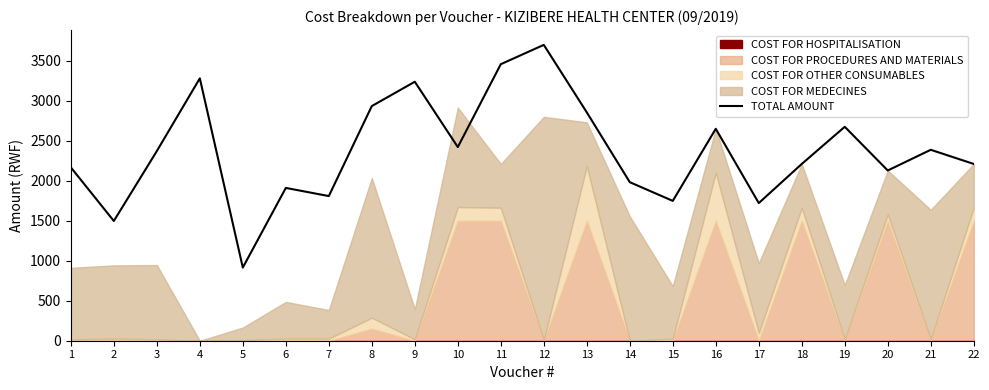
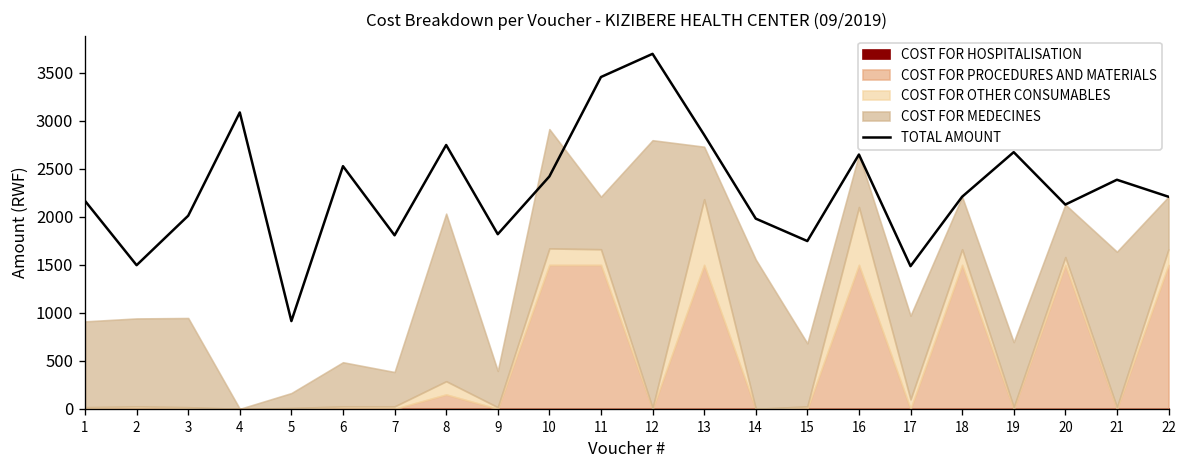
TOTAL AMOUNT, 3: 2400 -> 2000
TOTAL AMOUNT, 4: 3300 -> 3100
TOTAL AMOUNT, 6: 1900 -> 2500
TOTAL AMOUNT, 8: 2900 -> 2700
TOTAL AMOUNT, 9: 3200 -> 1800
TOTAL AMOUNT, 17: 1700 -> 1500
